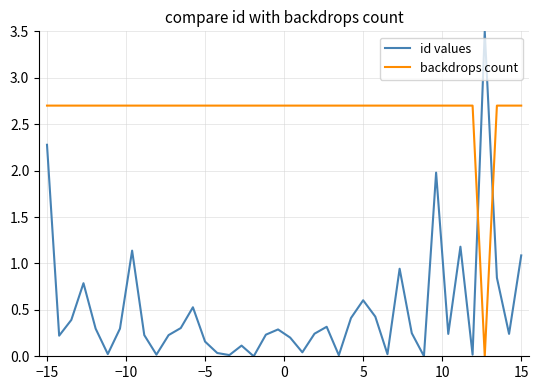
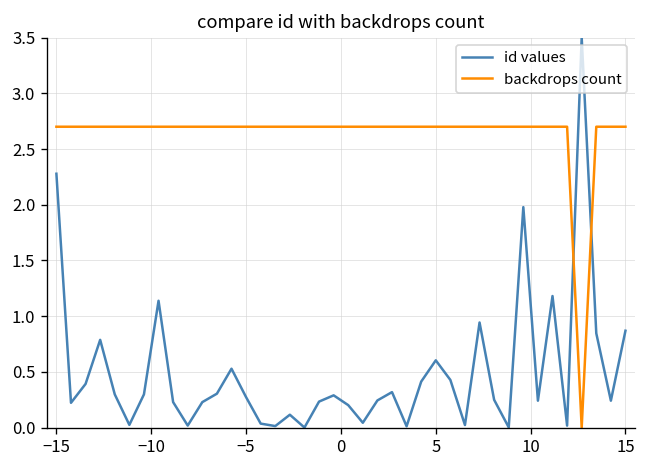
id values, −5: 0.2 -> 0.3
id values, 15: 1.1 -> 0.9
